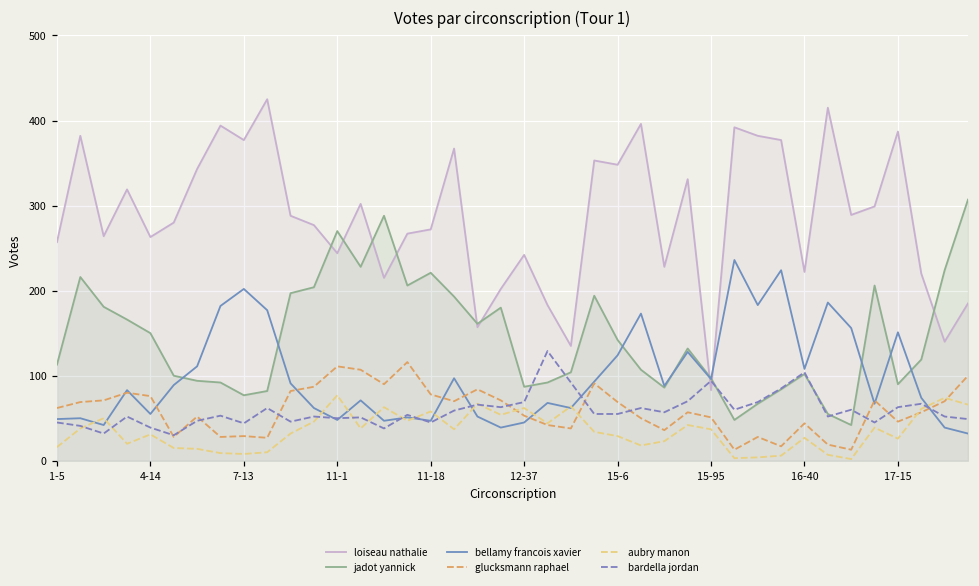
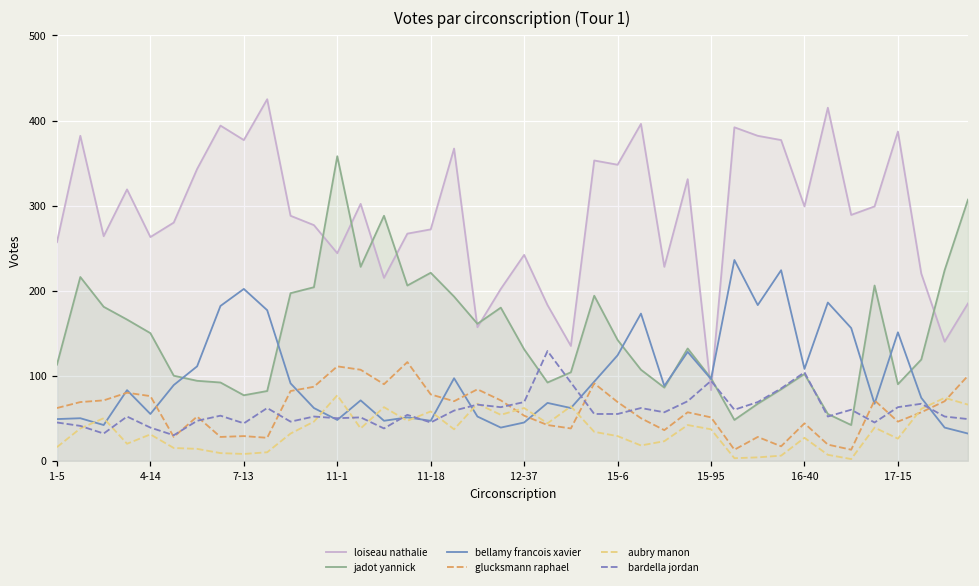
jadot yannick, 11-1: 270 -> 360
jadot yannick, 12-37: 90 -> 130
loiseau nathalie, 16-40: 220 -> 300
